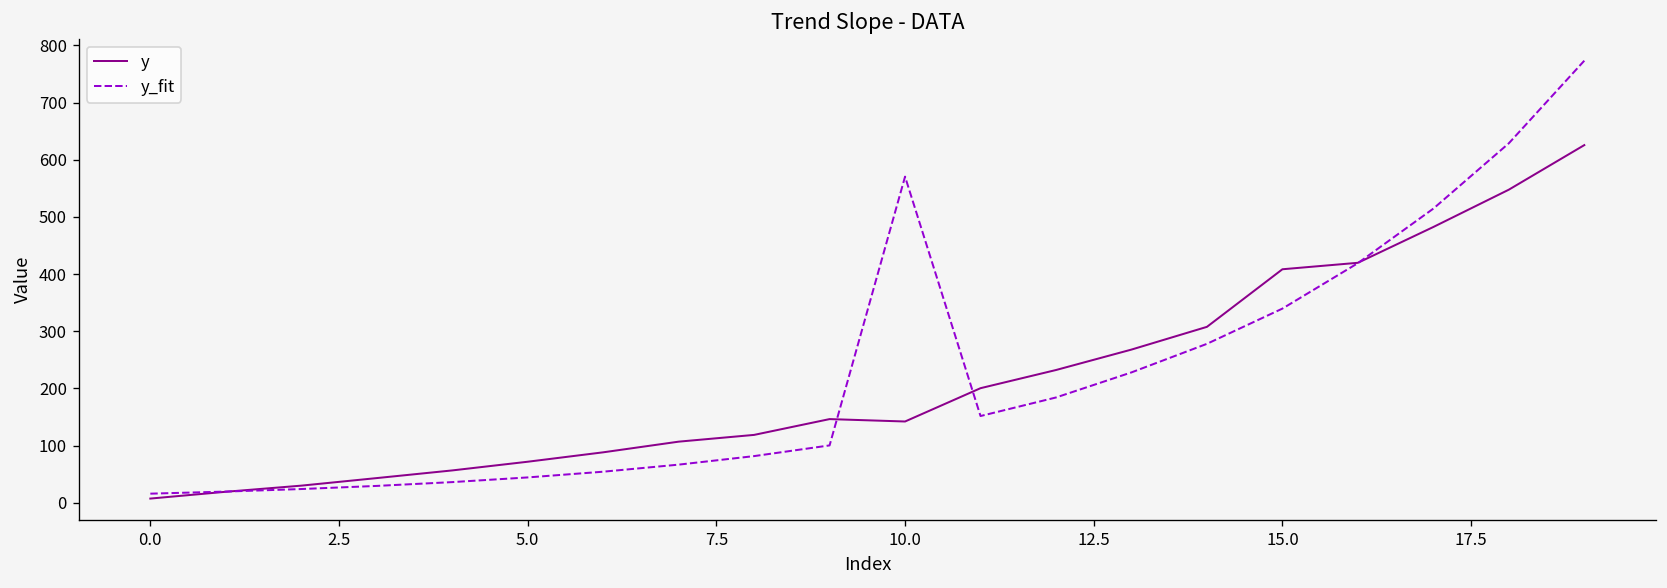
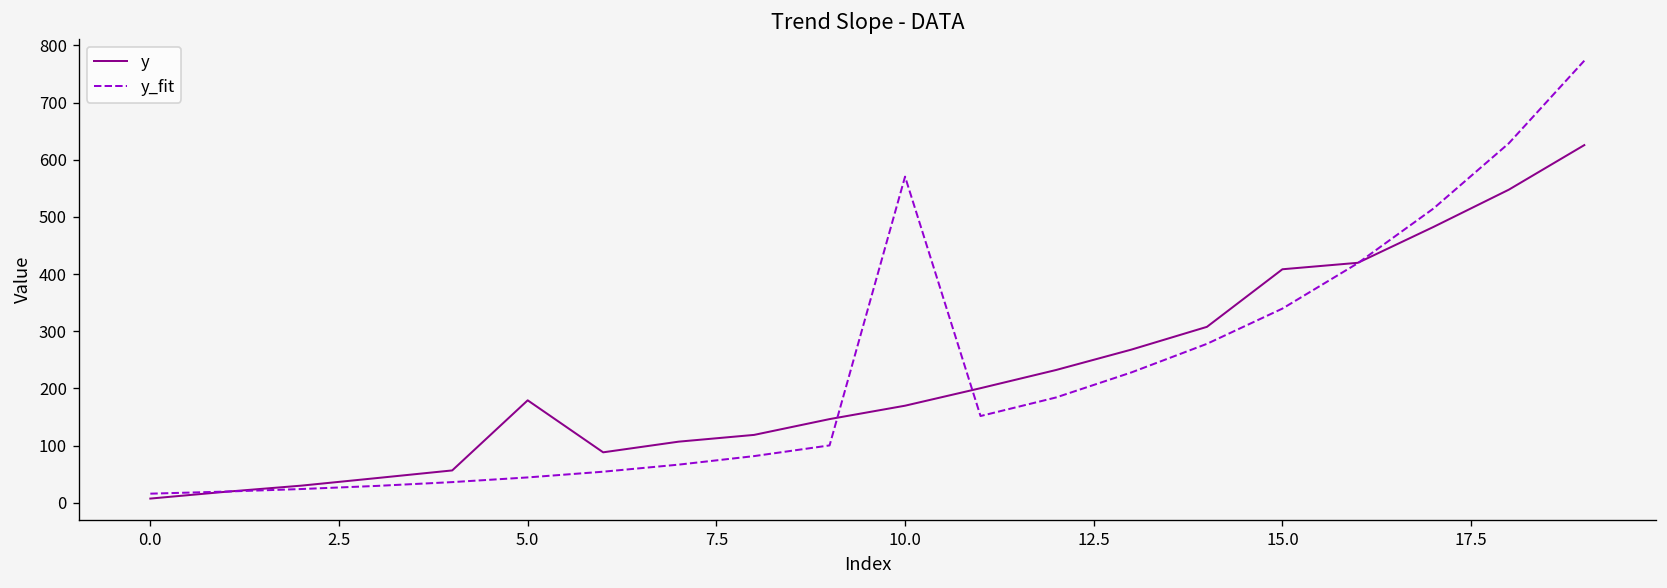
y, 5.0: 70 -> 180
y, 10.0: 140 -> 170
